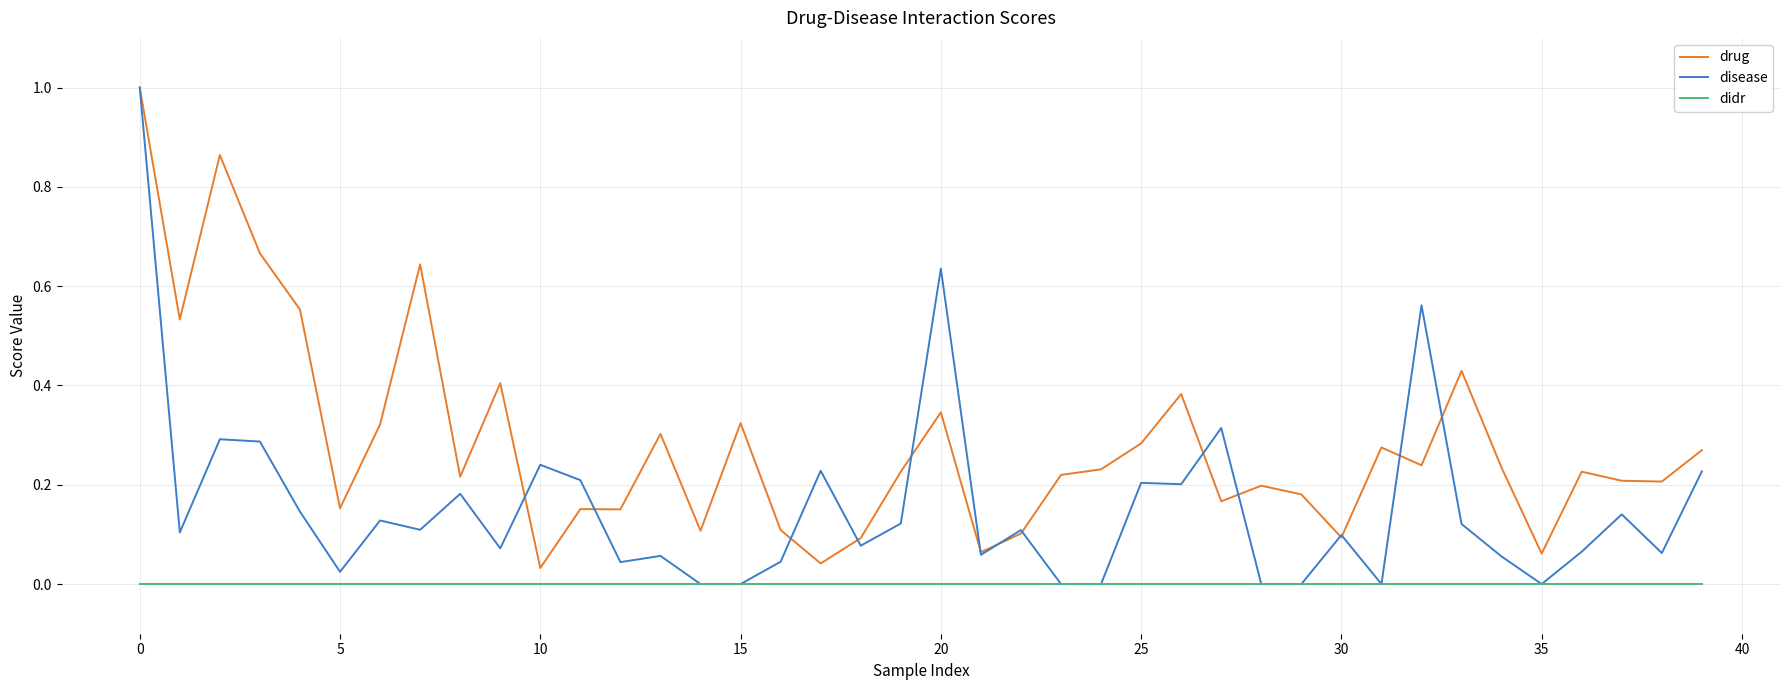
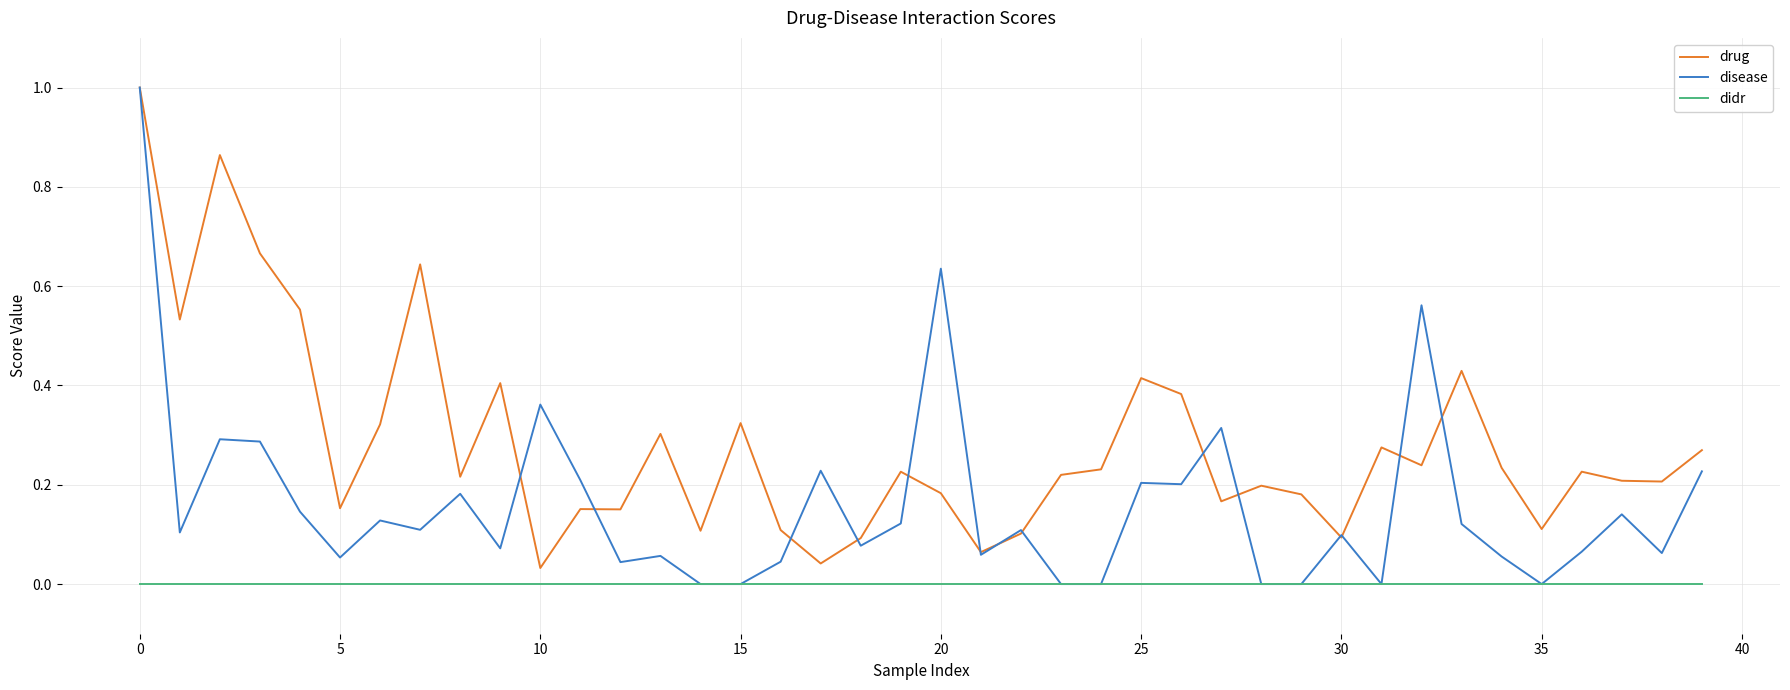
disease, 5: 0.02 -> 0.05
disease, 10: 0.24 -> 0.36
drug, 20: 0.35 -> 0.18
drug, 25: 0.28 -> 0.41
drug, 35: 0.06 -> 0.11
